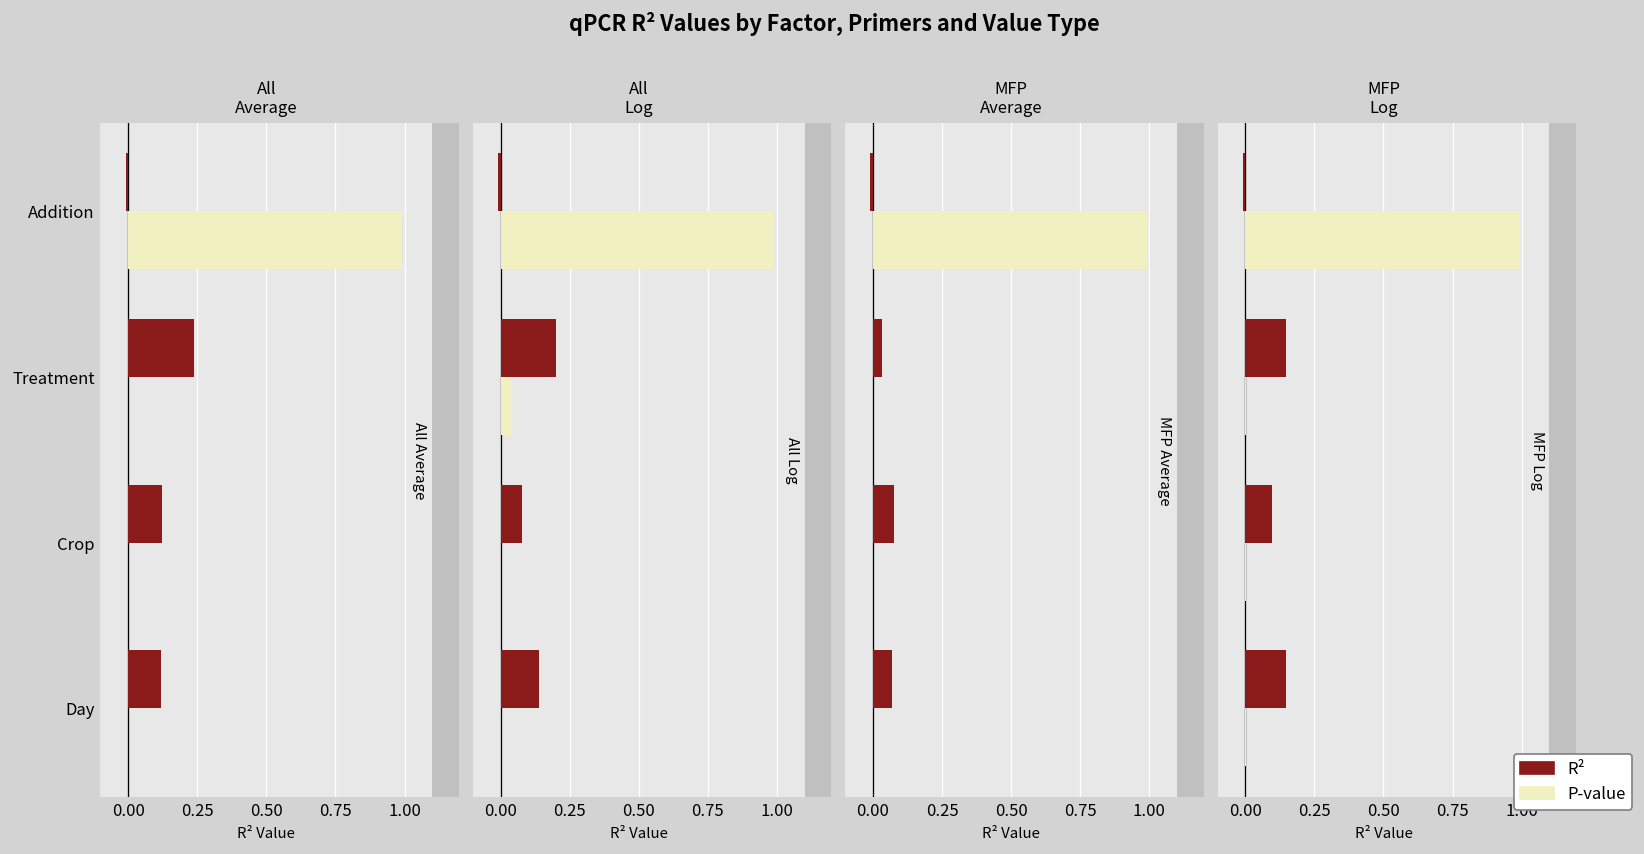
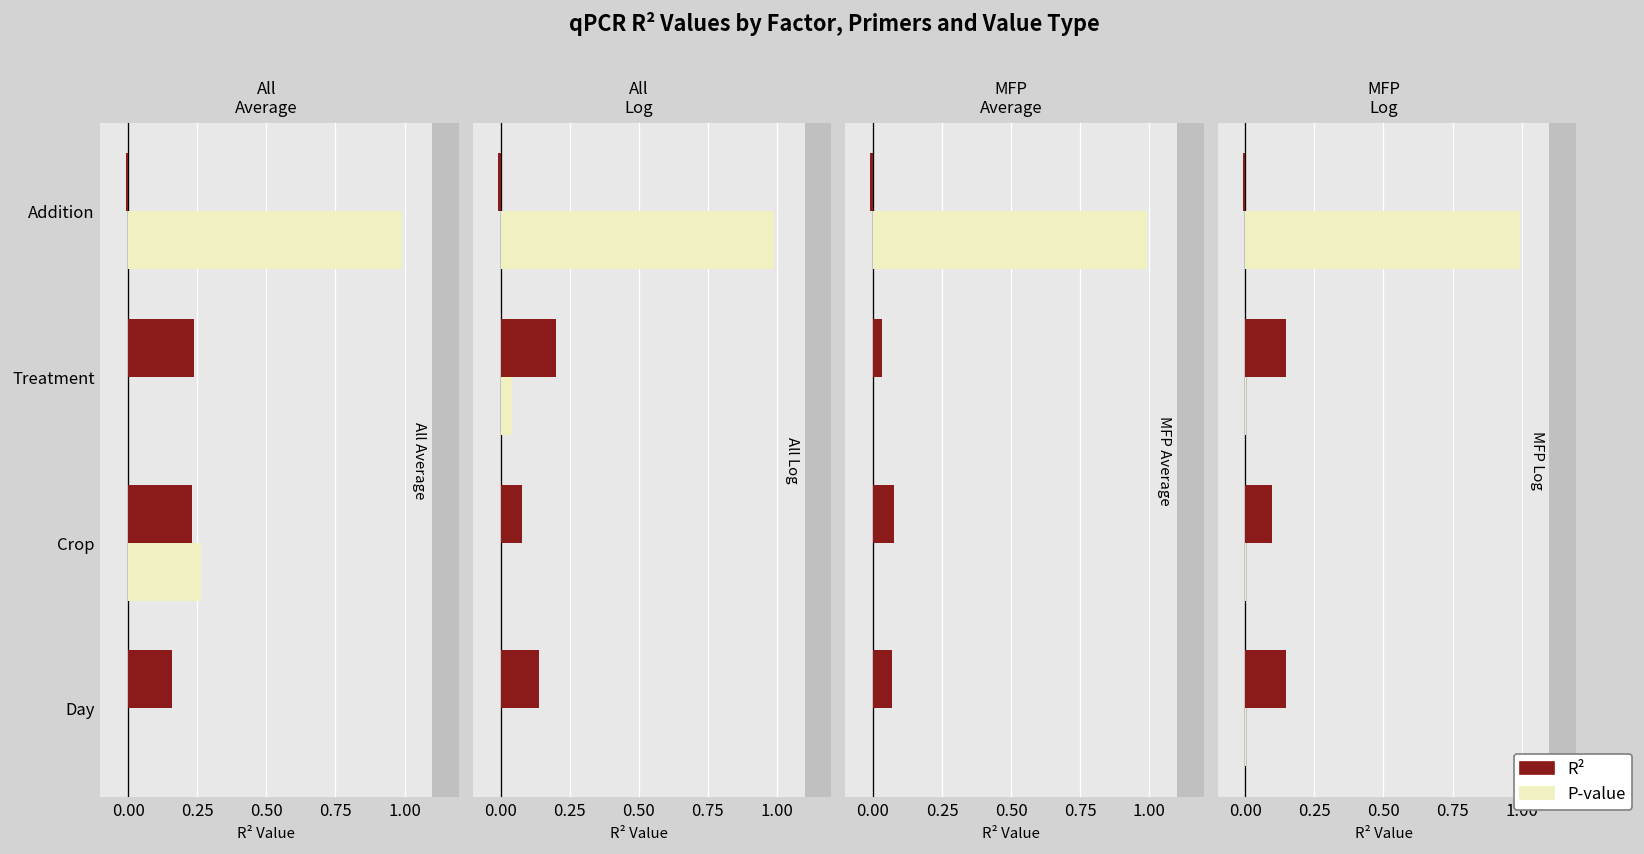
All Average, R², Crop: 0.12 -> 0.23
All Average, P-value, Crop: 0.00 -> 0.27
All Average, R², Day: 0.12 -> 0.16
